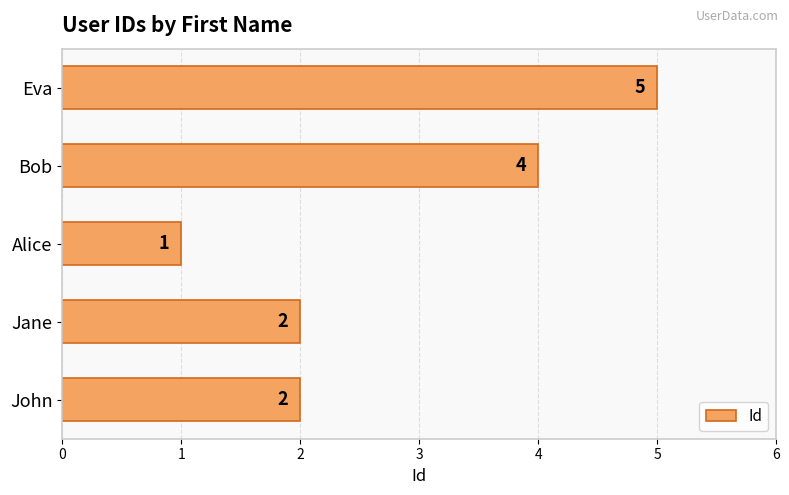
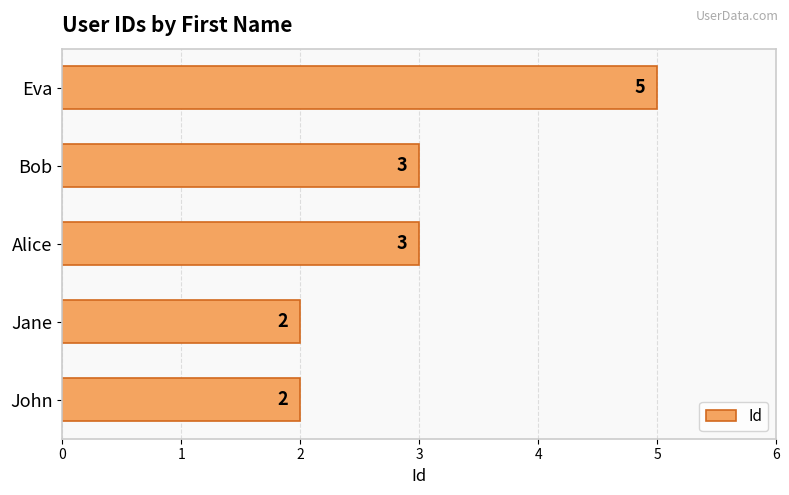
Bob: 4 -> 3
Alice: 1 -> 3
